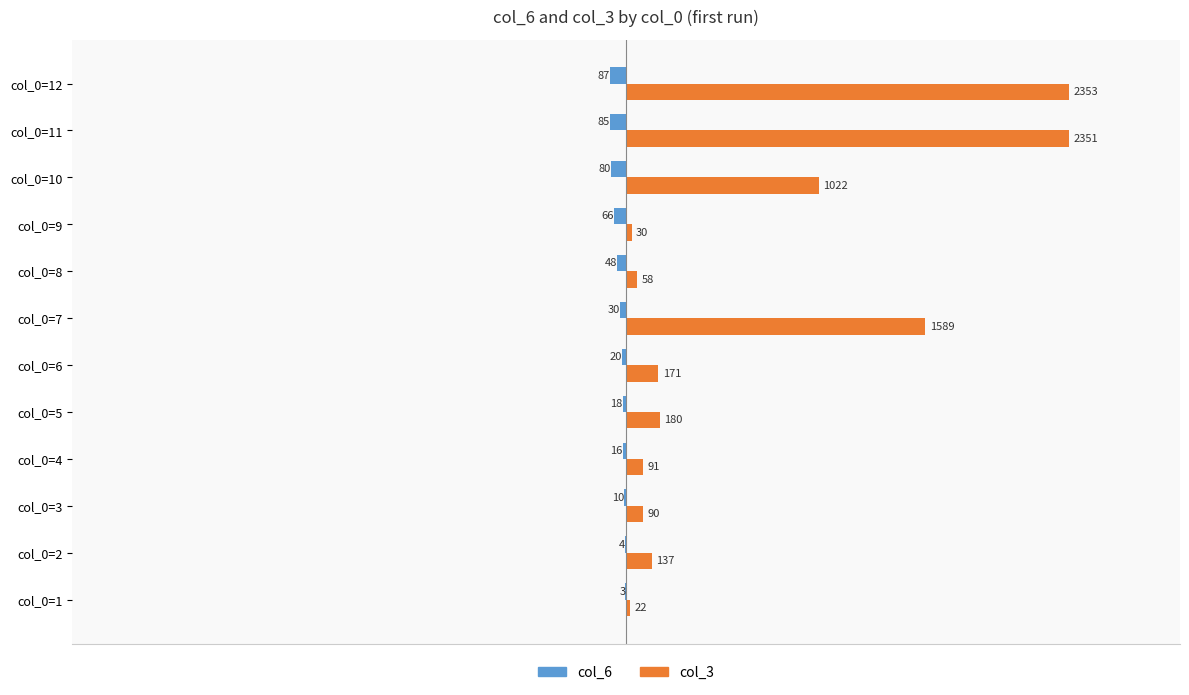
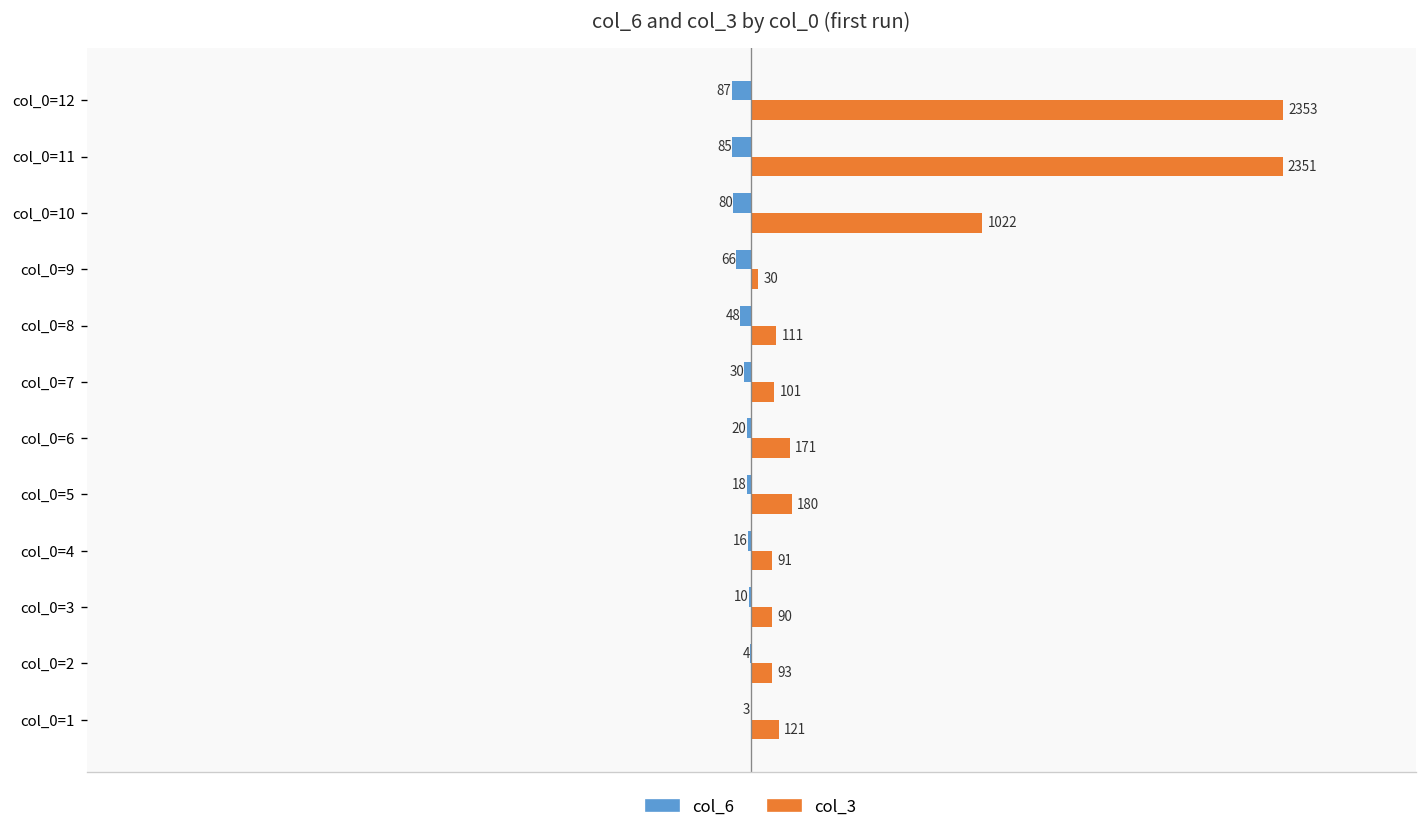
col_3, col_0=8: 58 -> 111
col_3, col_0=7: 1589 -> 101
col_3, col_0=2: 137 -> 93
col_3, col_0=1: 22 -> 121
